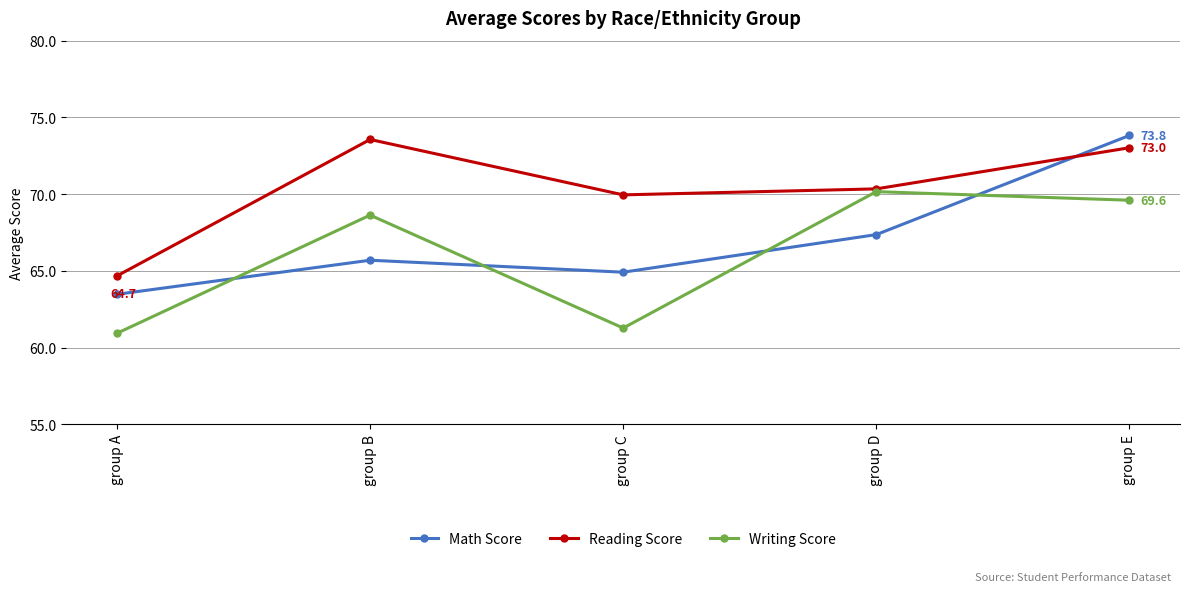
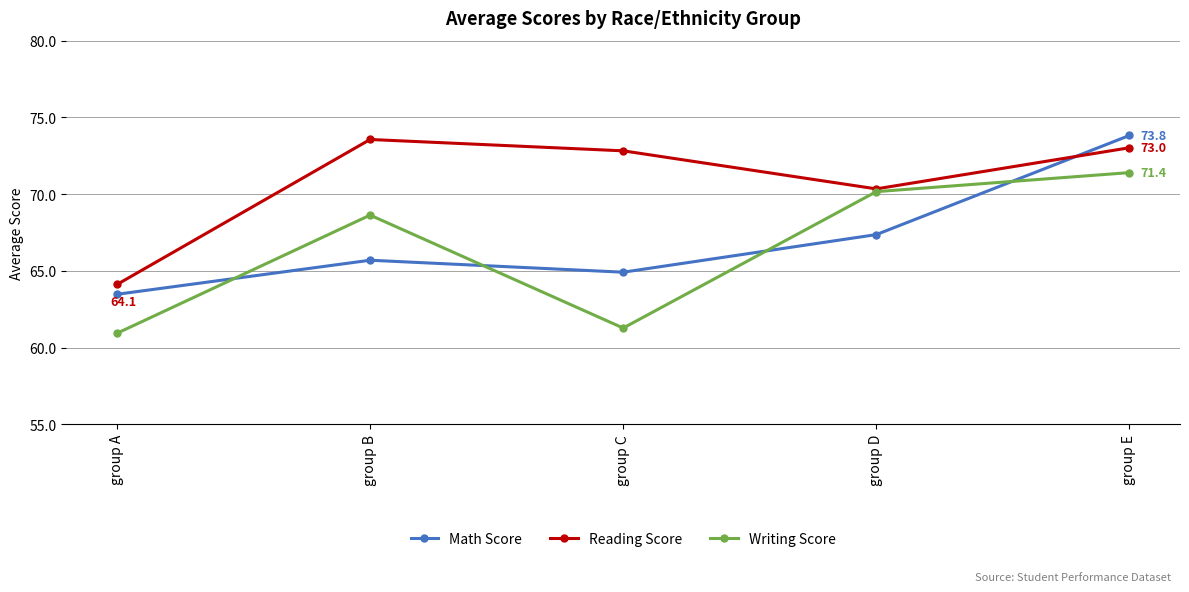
Reading Score, group A: 64.7 -> 64.1
Reading Score, group C: 70.0 -> 72.8
Writing Score, group E: 69.6 -> 71.4
